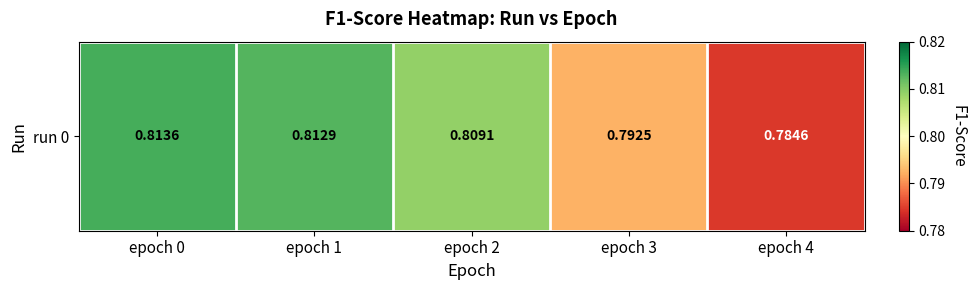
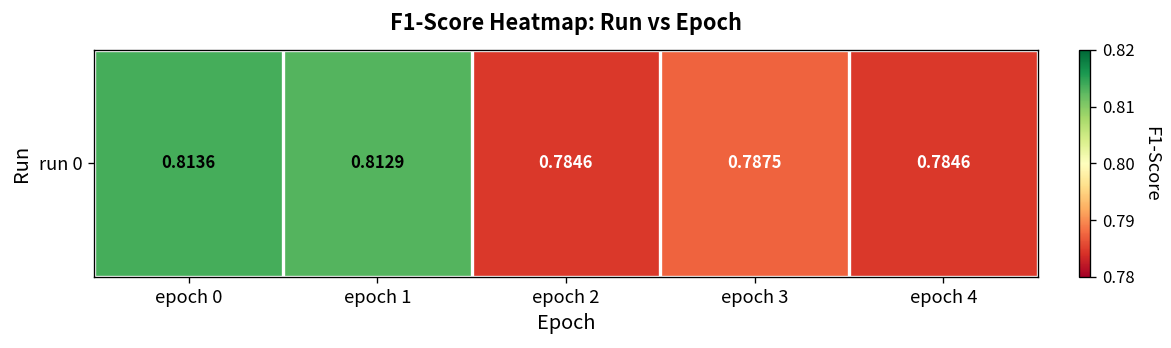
run 0, epoch 2: 0.8091 -> 0.7846
run 0, epoch 3: 0.7925 -> 0.7875
